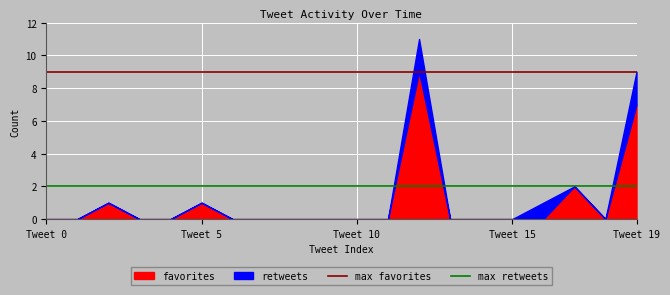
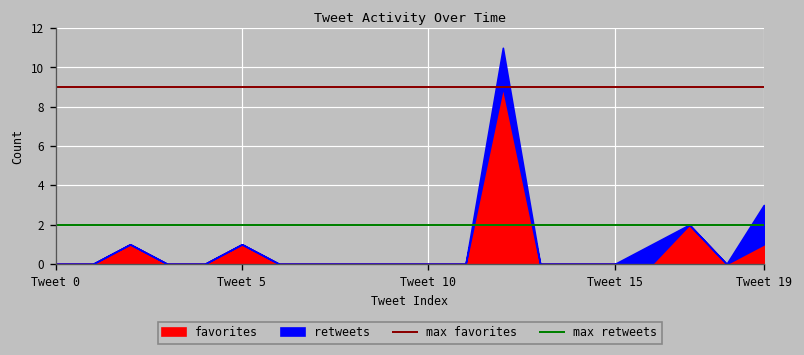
favorites, Tweet 19: 7 -> 1
